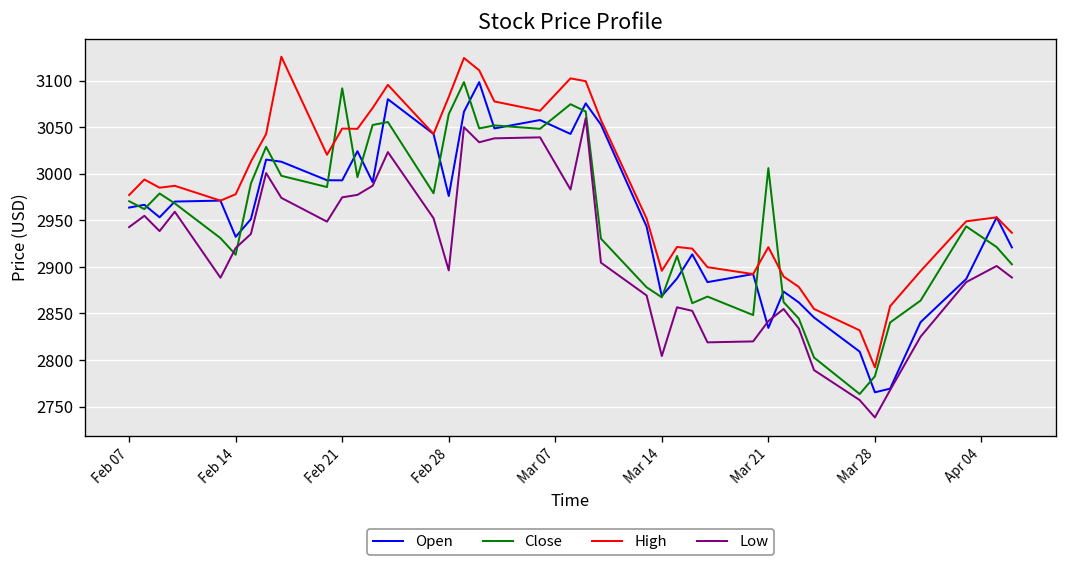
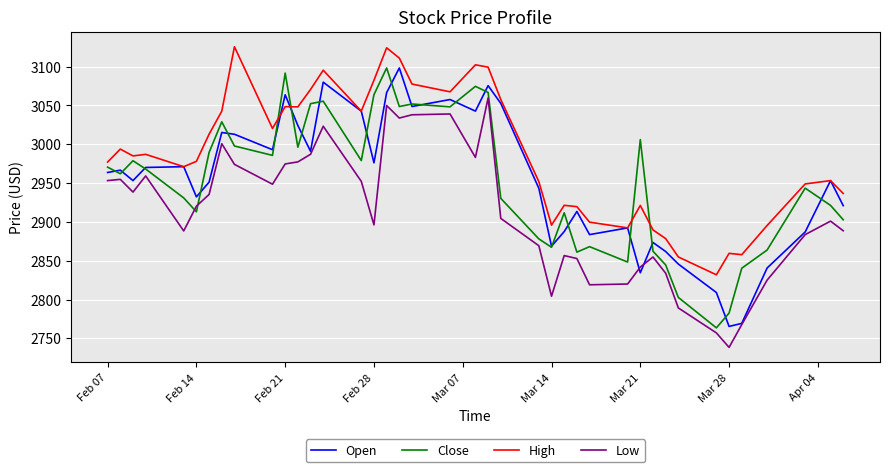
Low, Feb 07: 2940 -> 2950
Open, Feb 21: 2990 -> 3060
High, Mar 28: 2790 -> 2860
